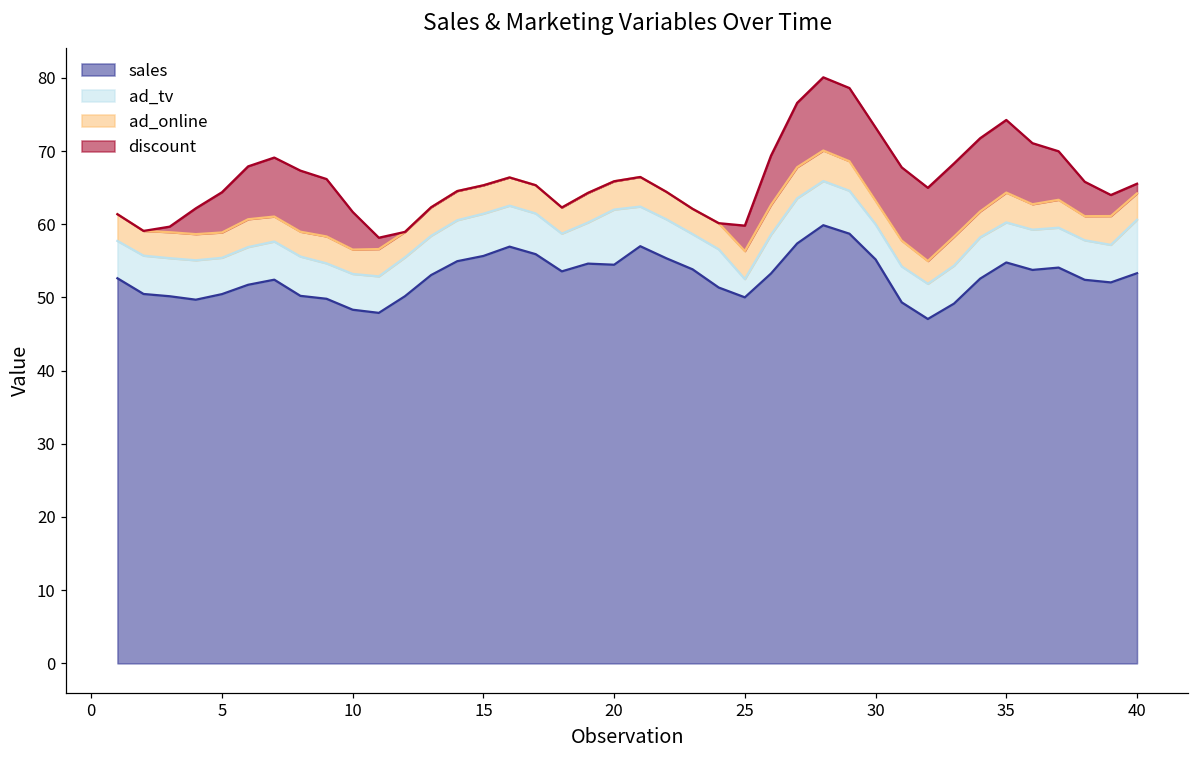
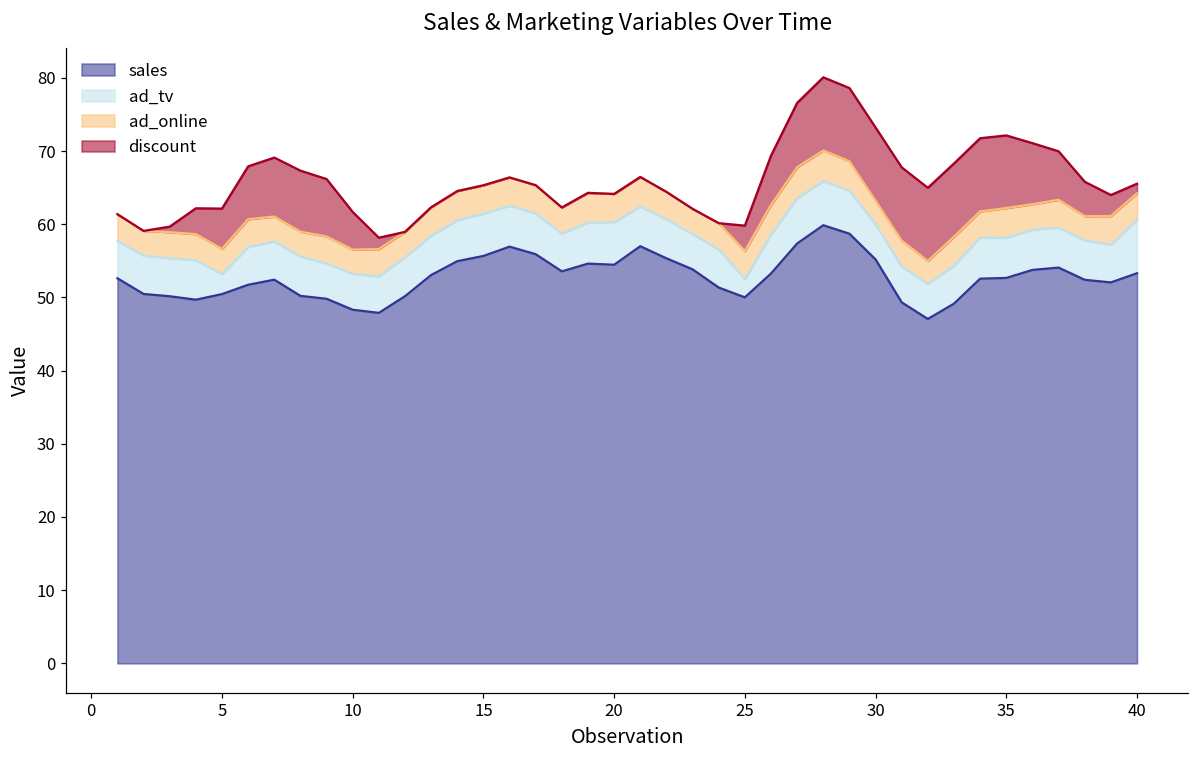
ad_tv, 5: 5 -> 3
ad_tv, 20: 8 -> 6
sales, 35: 55 -> 53
